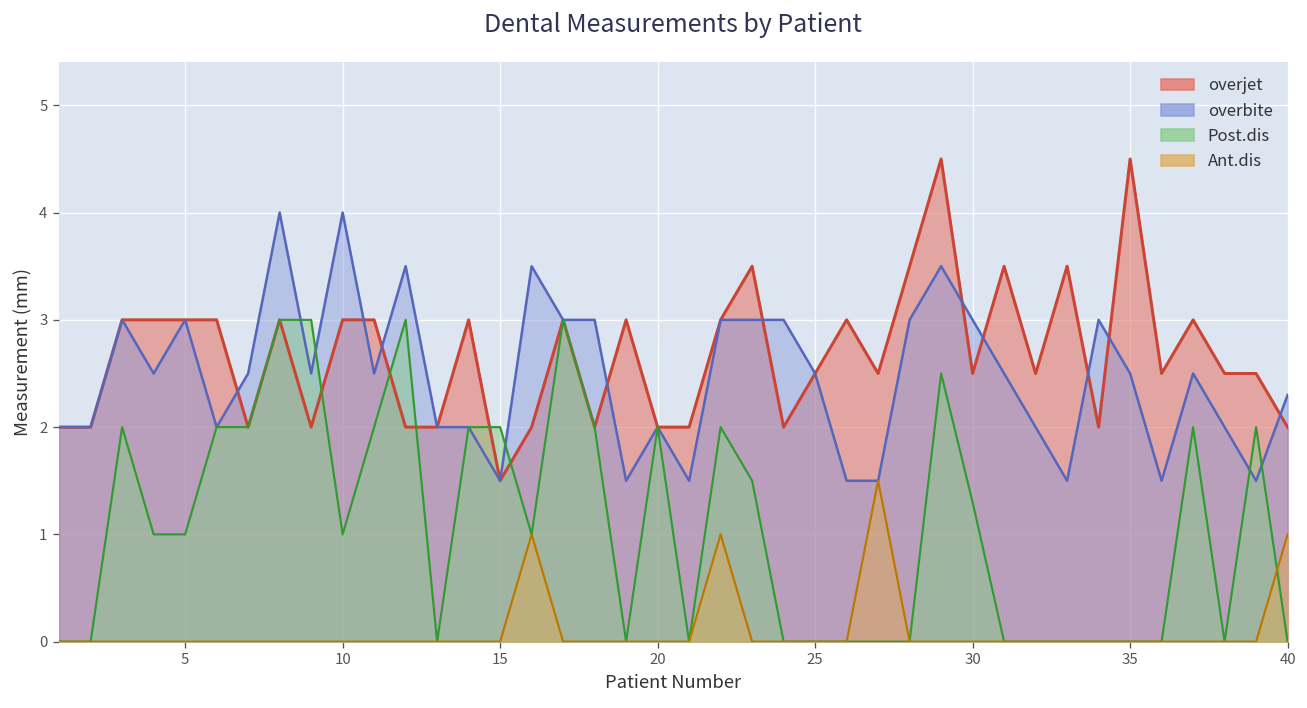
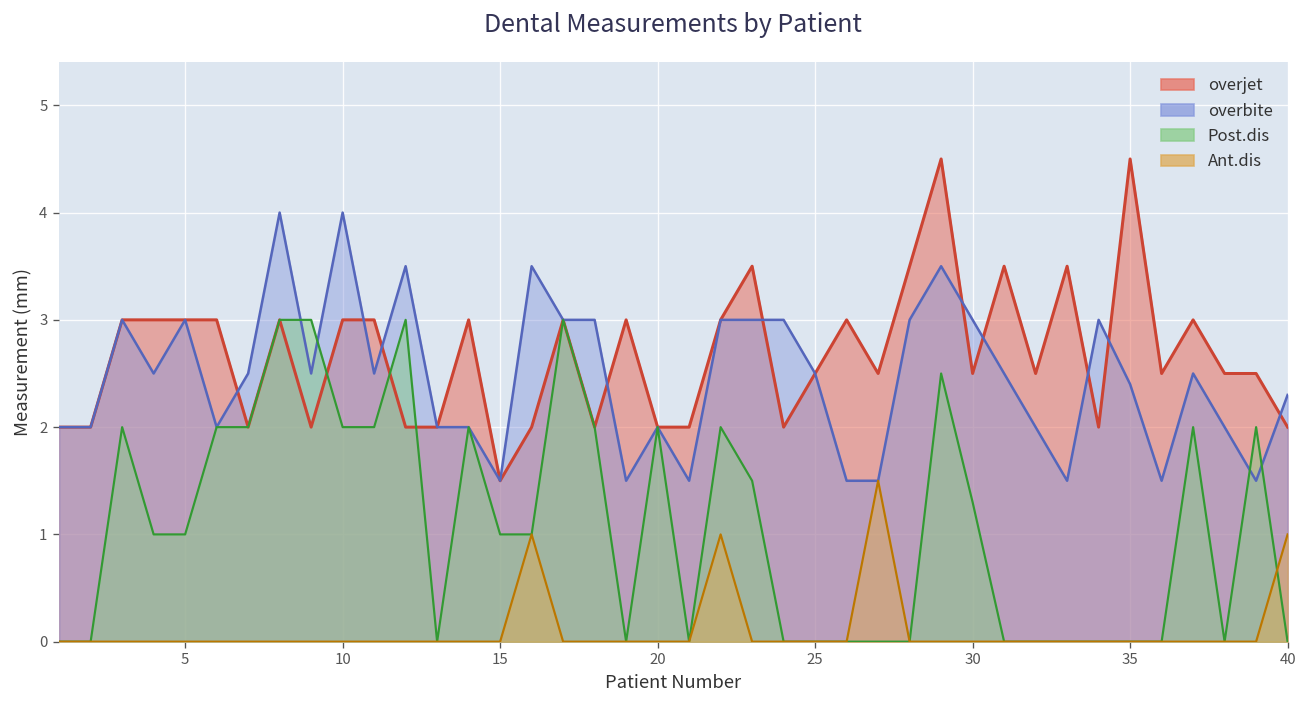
Post.dis, 10: 1 -> 2
Post.dis, 15: 2 -> 1
overbite, 35: 2.5 -> 2.4
